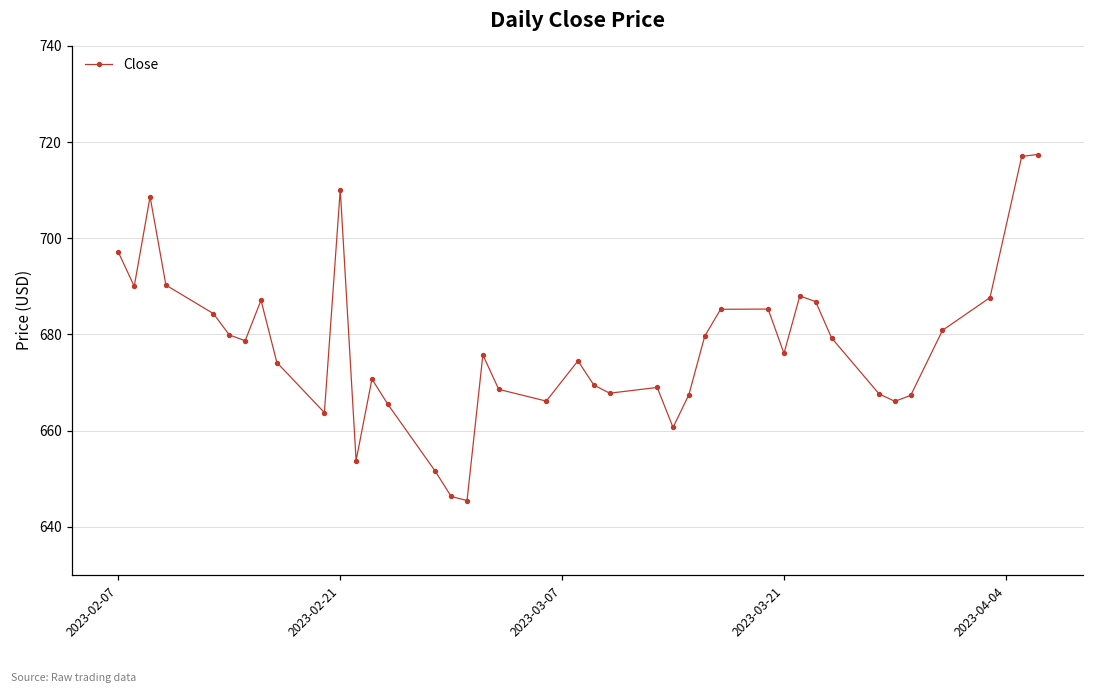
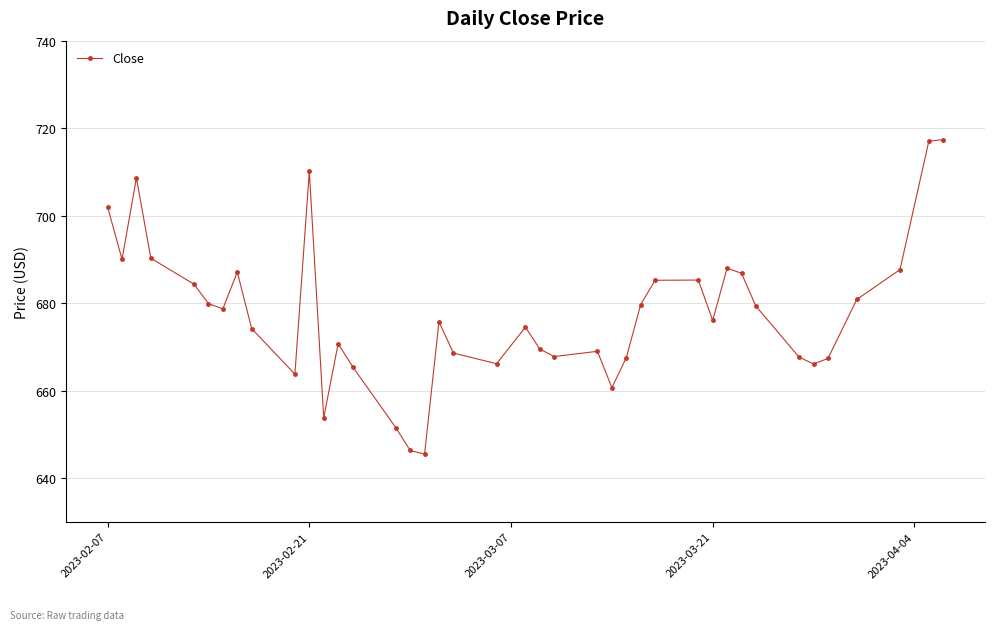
2023-02-07: 697 -> 702
